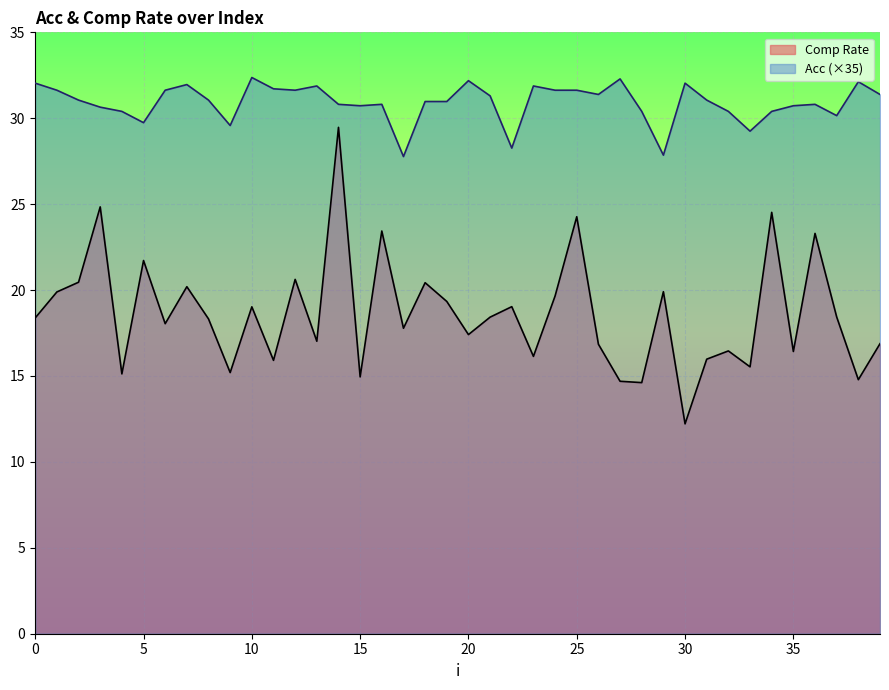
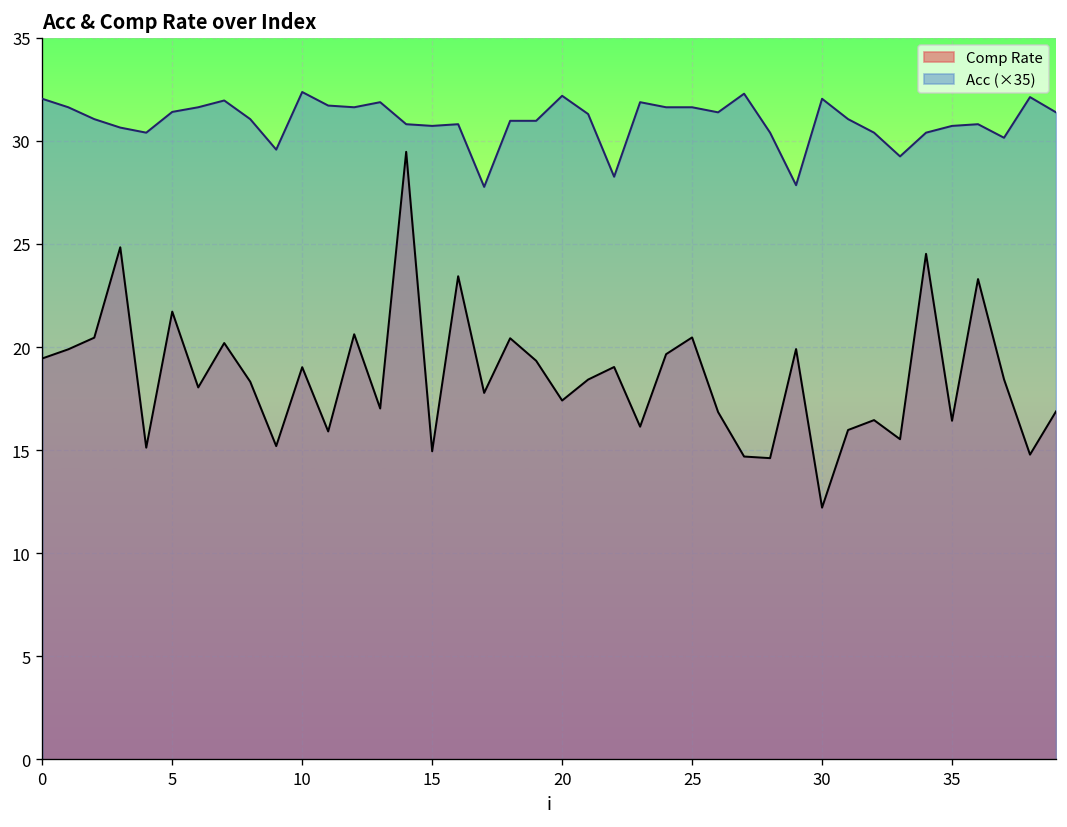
Comp Rate, 0: 18.4 -> 19.4
Acc (×35), 5: 29.7 -> 31.4
Comp Rate, 25: 24.3 -> 20.5
